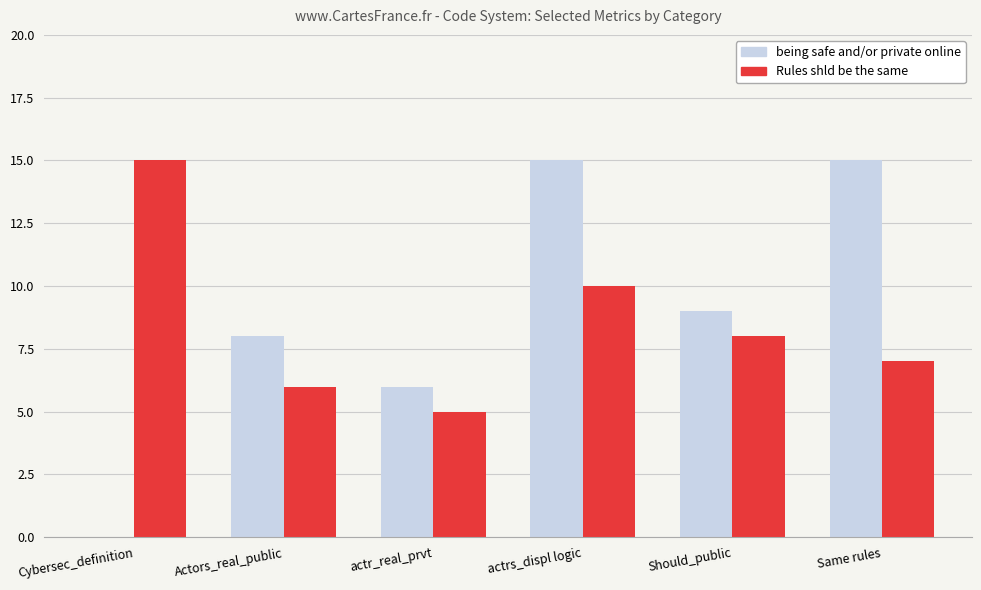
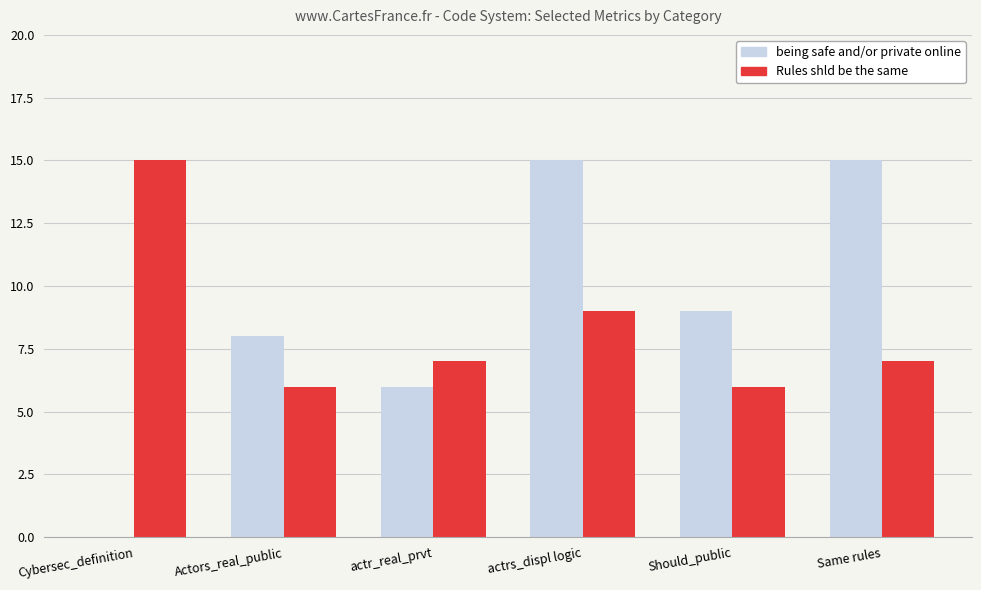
Rules shld be the same, actr_real_prvt: 5 -> 7
Rules shld be the same, actrs_displ logic: 10 -> 9
Rules shld be the same, Should_public: 8 -> 6
